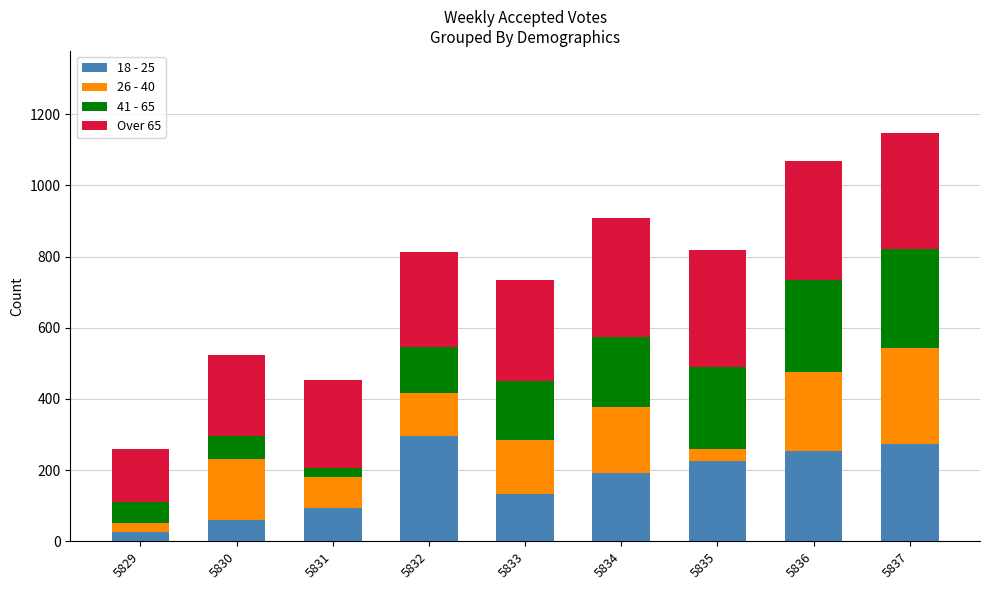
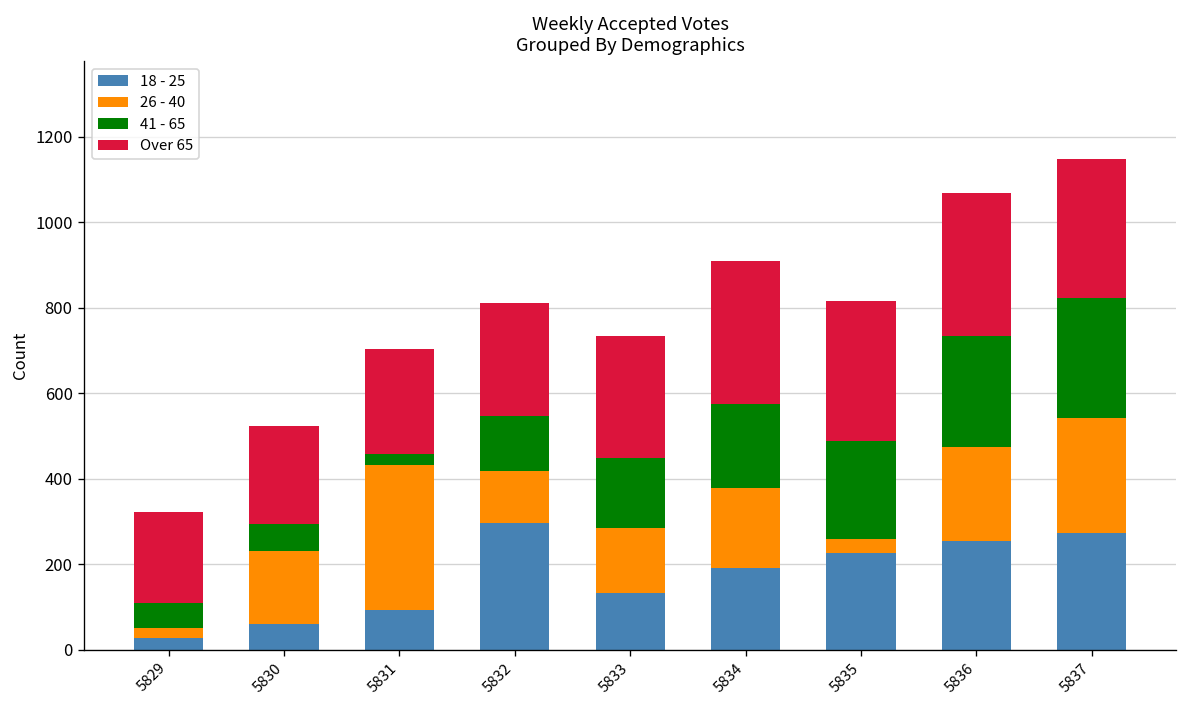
Over 65, 5829: 150 -> 210
26 - 40, 5831: 90 -> 340
